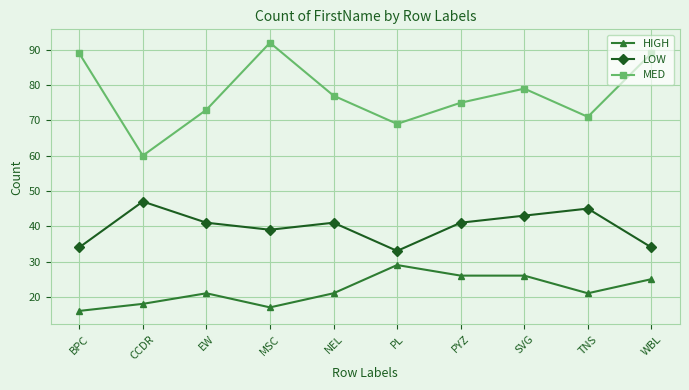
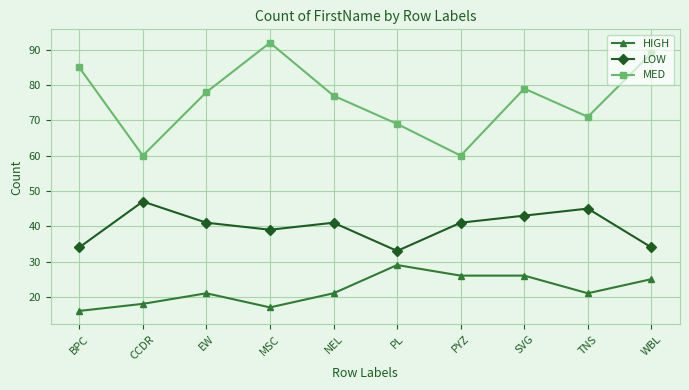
MED, BPC: 89 -> 85
MED, EW: 73 -> 78
MED, PYZ: 75 -> 60
